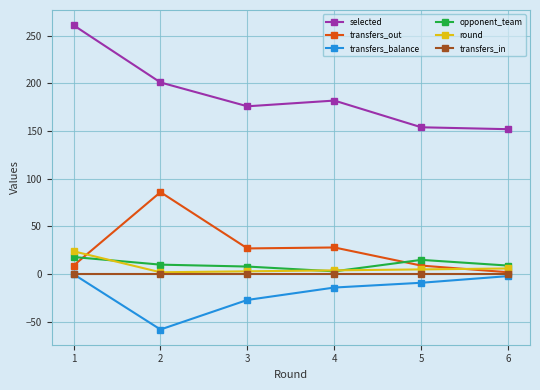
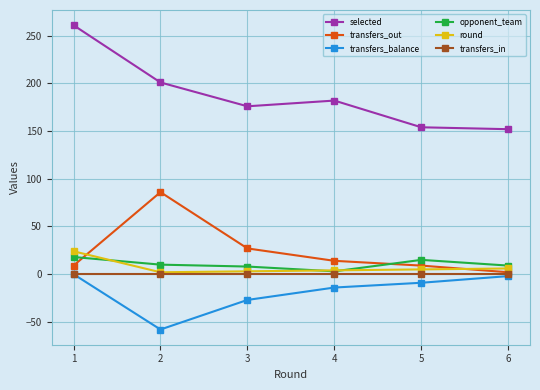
transfers_out, 4: 30 -> 10
